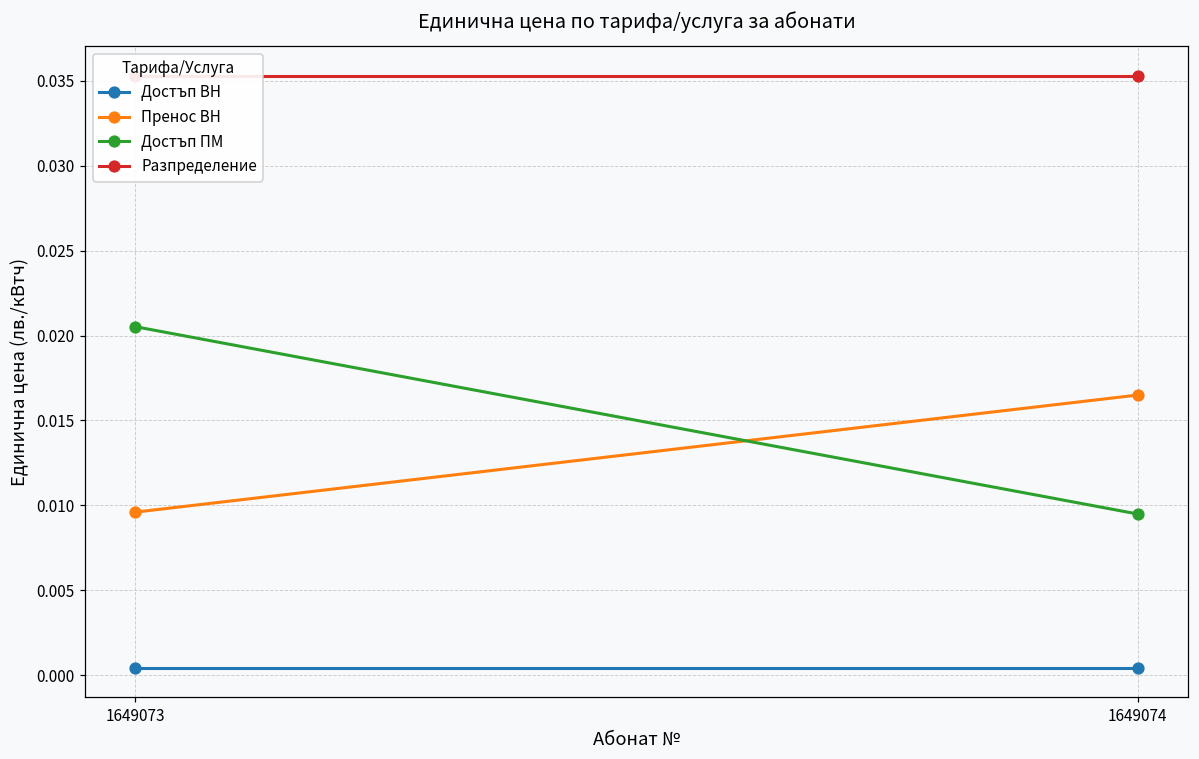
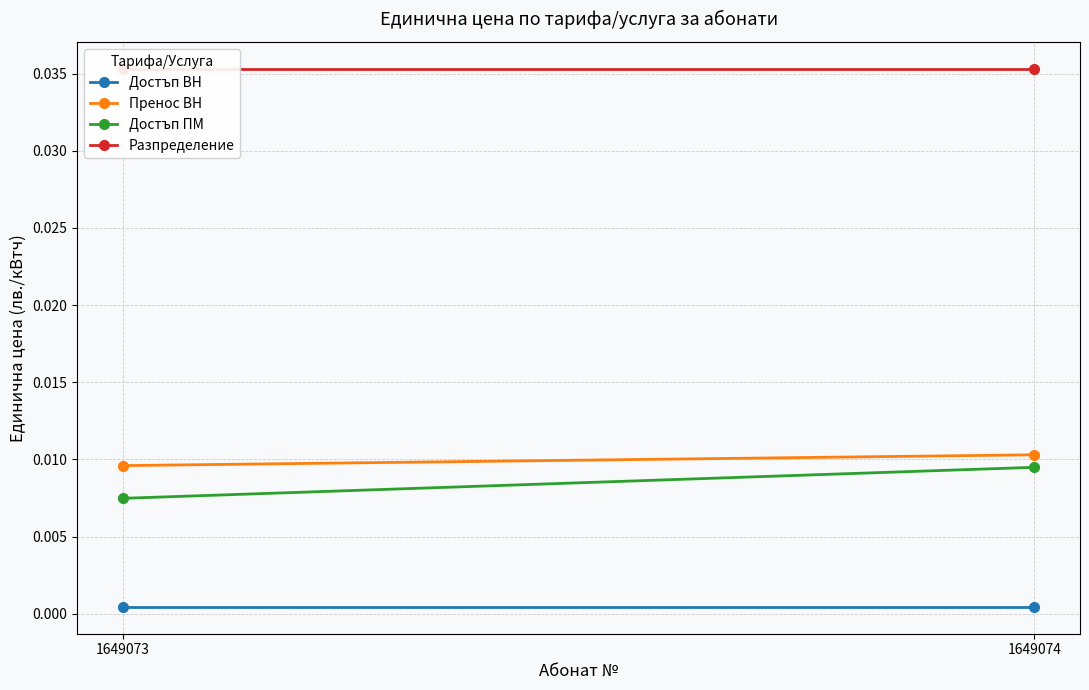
Достъп ПМ, 1649073: 0.0205 -> 0.0075
Пренос ВН, 1649074: 0.0165 -> 0.0103
